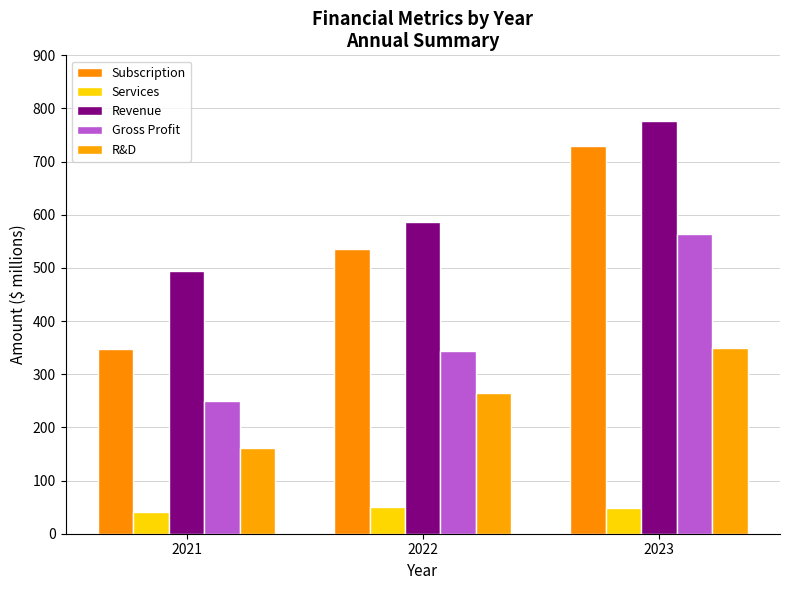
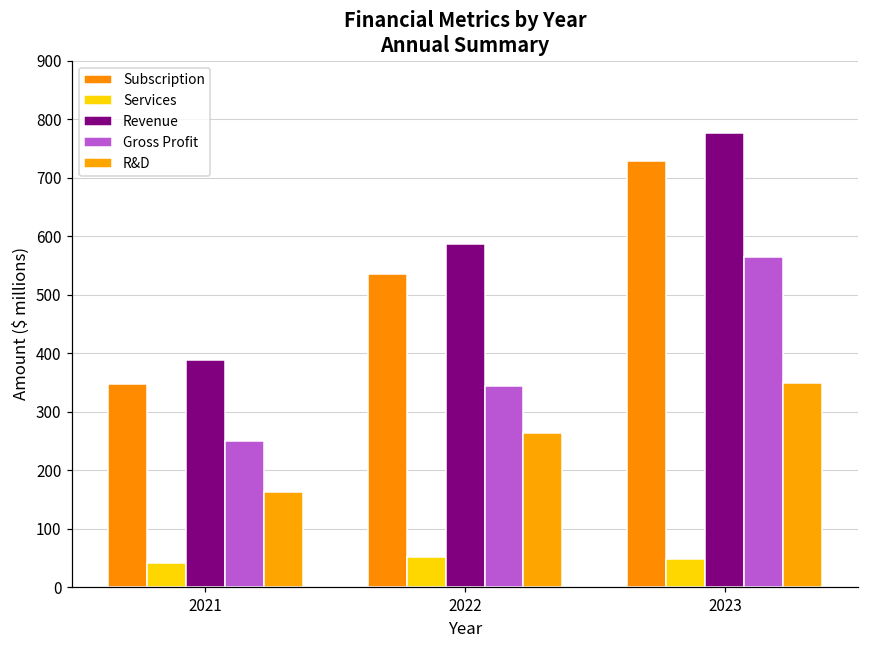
Revenue, 2021: 490 -> 390
